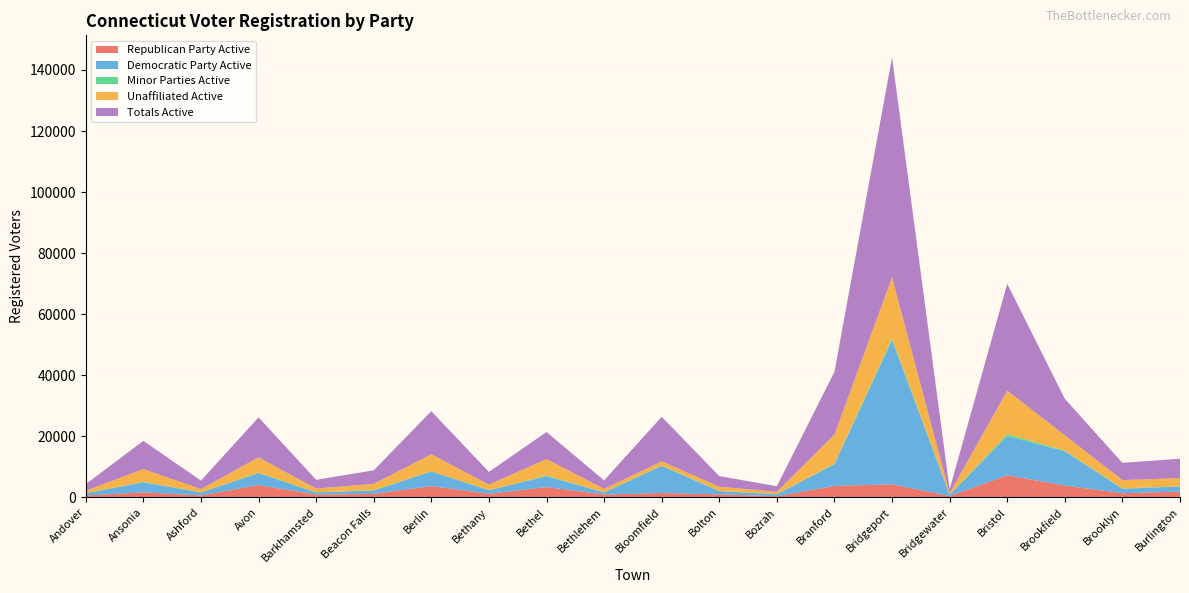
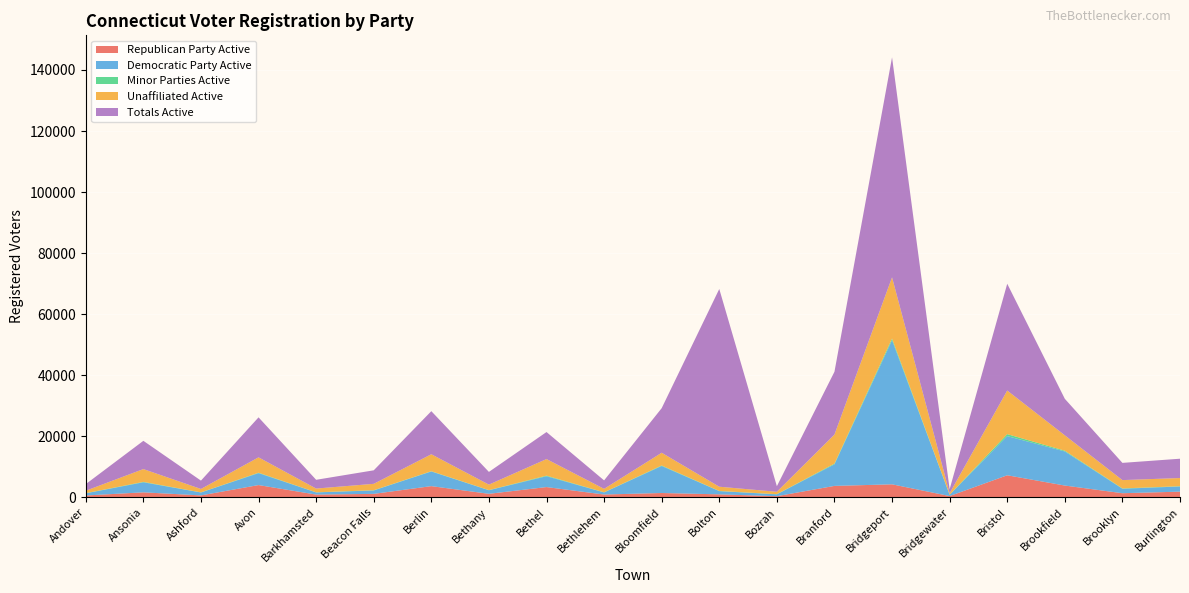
Unaffiliated Active, Bloomfield: 1000 -> 4000
Totals Active, Bolton: 3000 -> 65000
